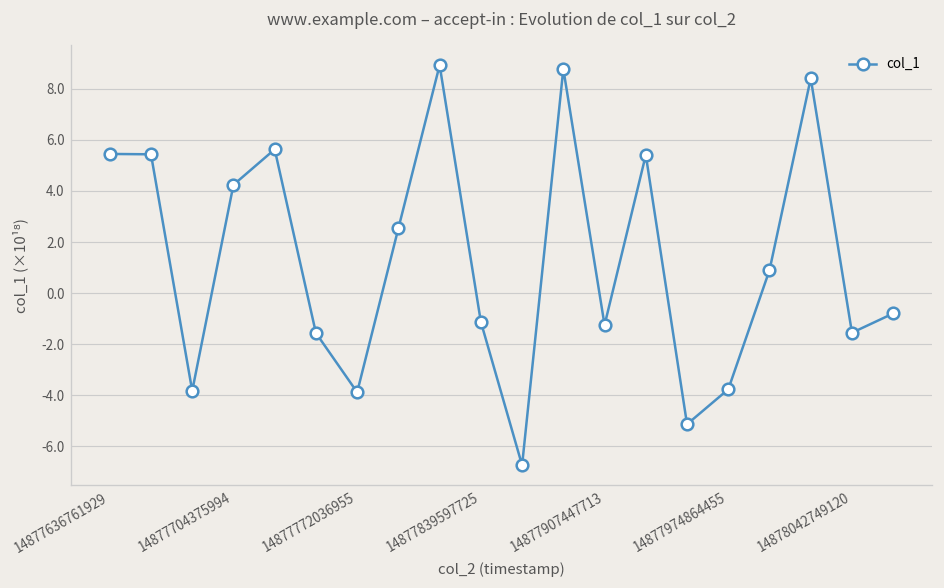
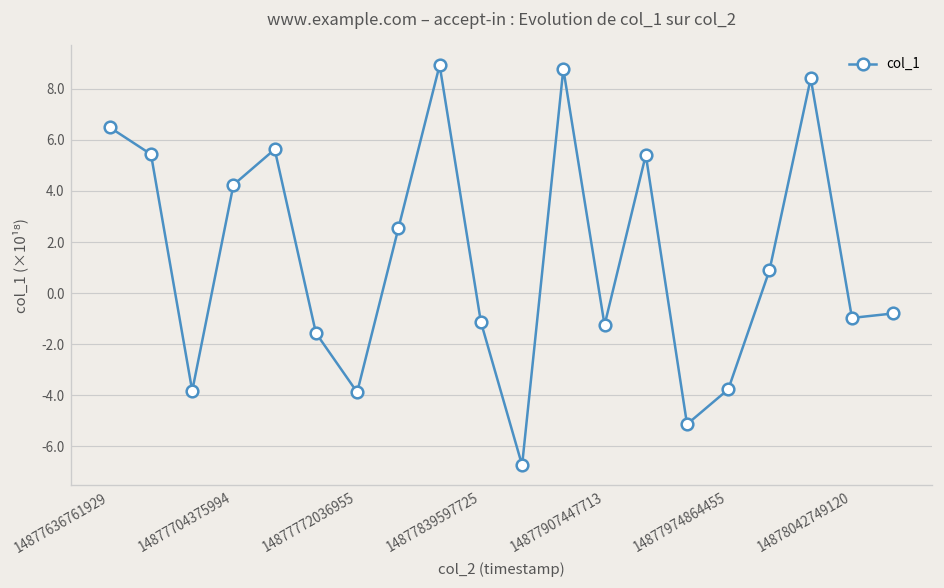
14877636761929: 5.5 -> 6.5
14878042749120: -1.6 -> -1.0
